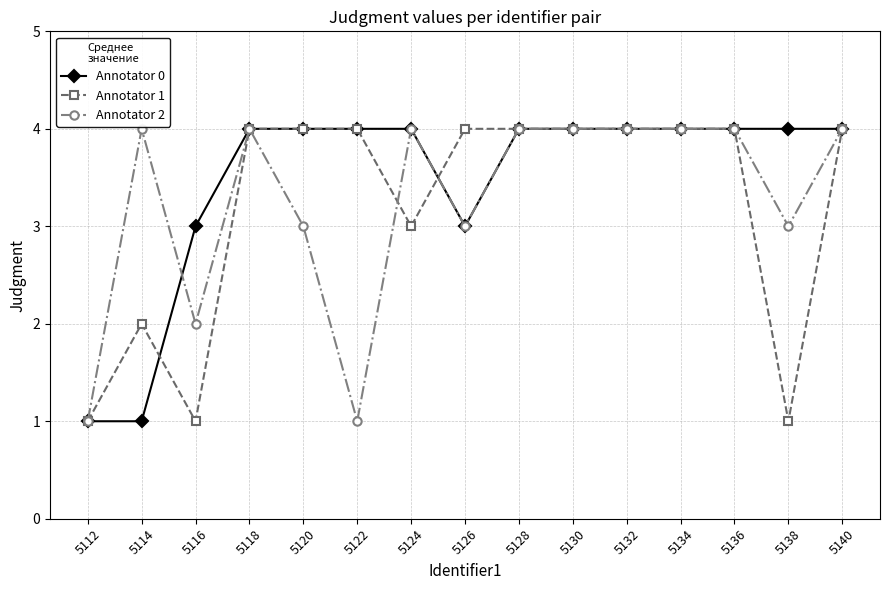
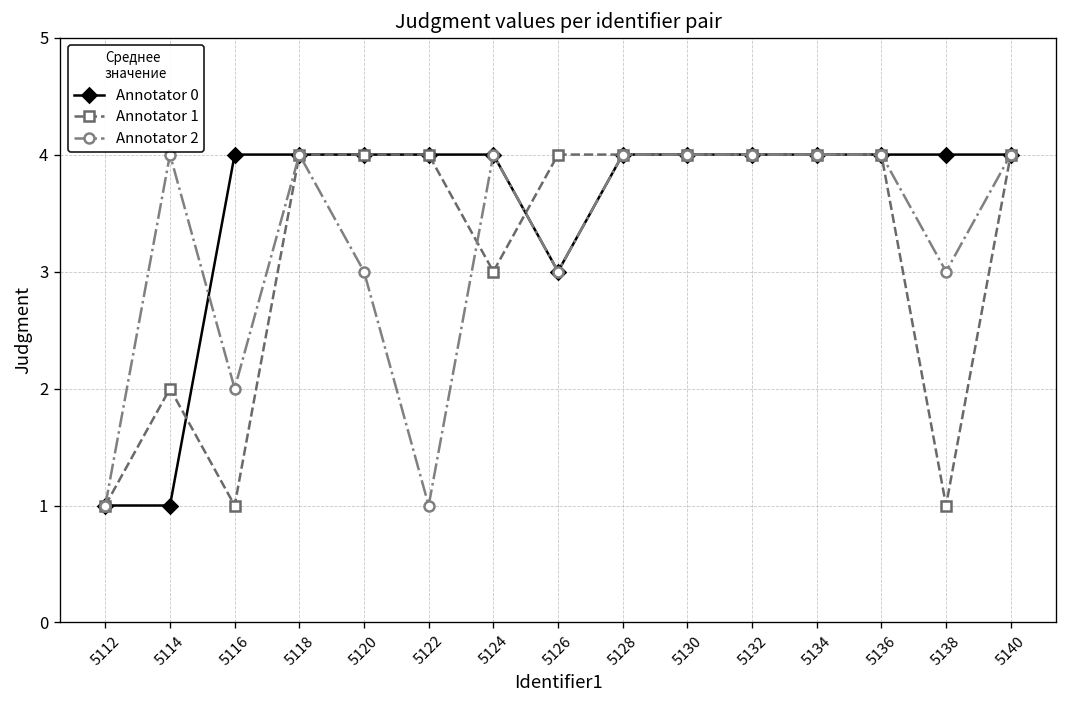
Annotator 0, 5116: 3 -> 4
